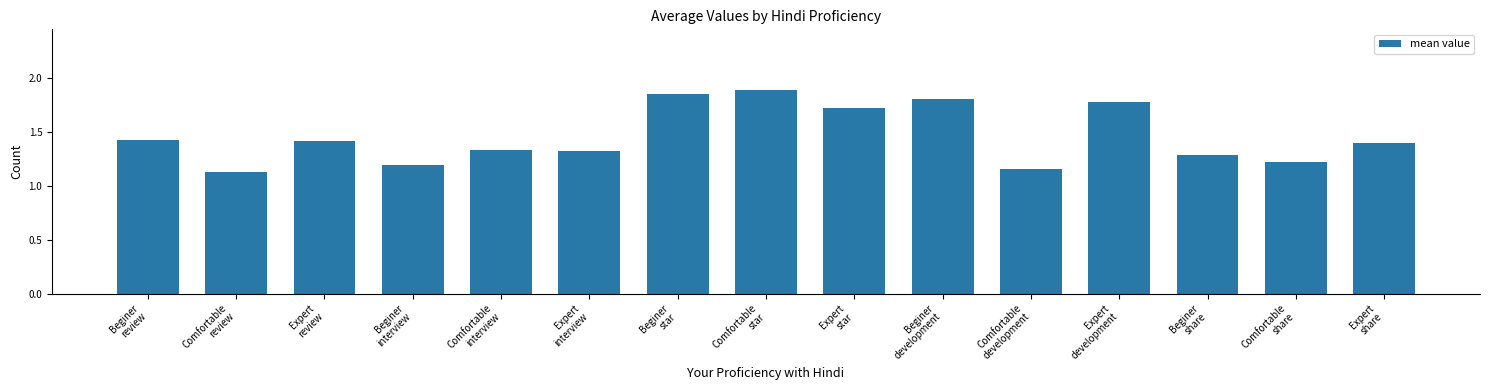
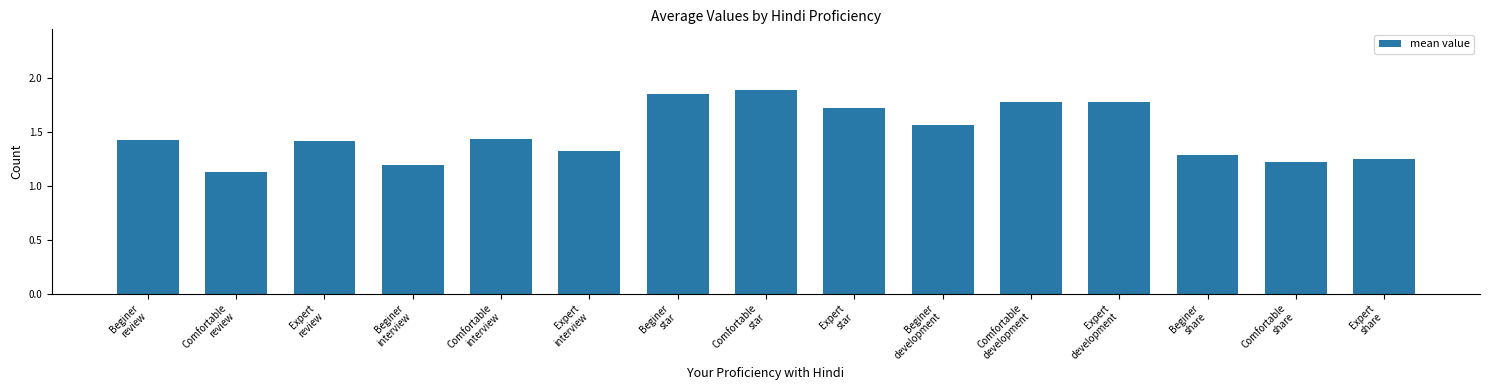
Comfortable interview: 1.34 -> 1.44
Beginer development: 1.81 -> 1.57
Comfortable development: 1.16 -> 1.78
Expert share: 1.40 -> 1.25
